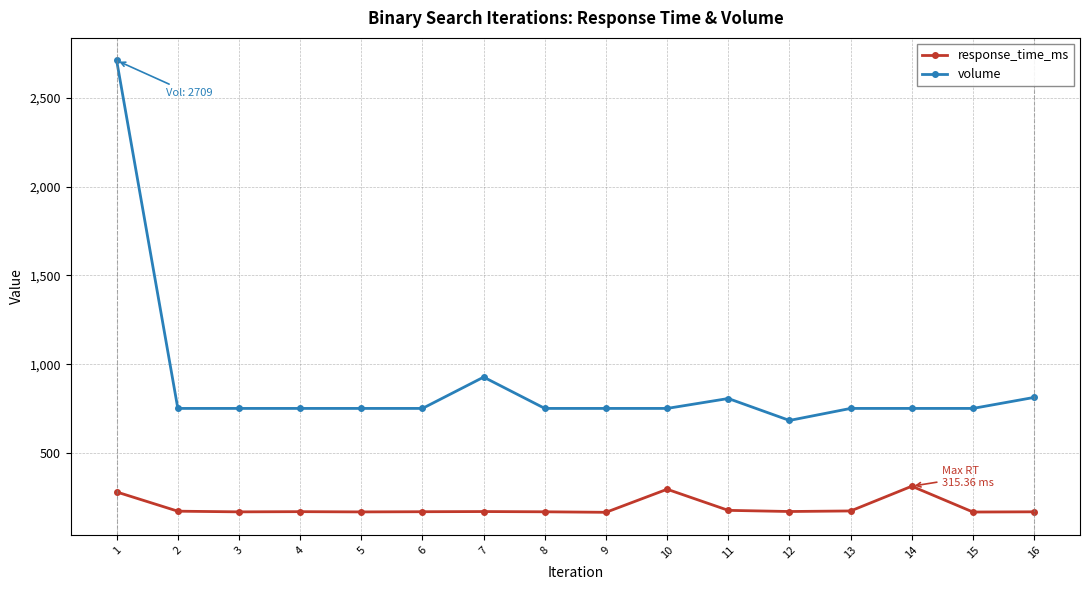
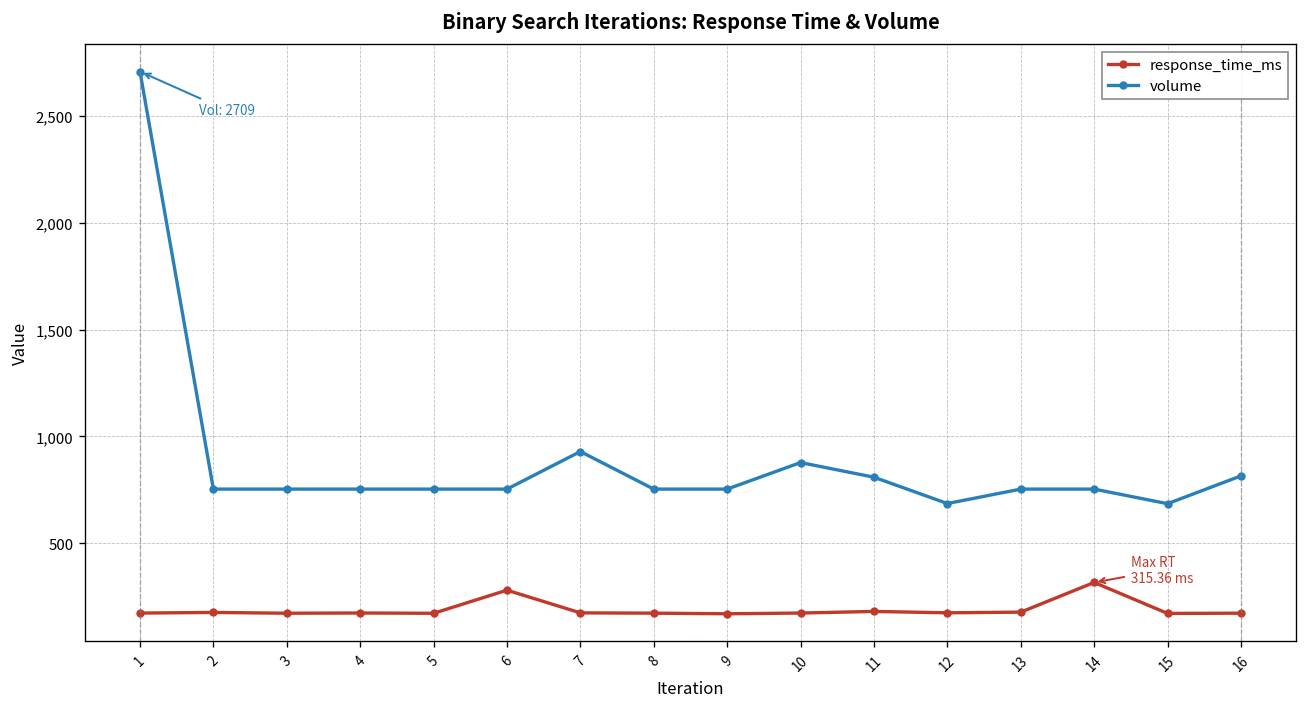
response_time_ms, 1: 280 -> 170
response_time_ms, 6: 170 -> 280
response_time_ms, 10: 300 -> 170
volume, 10: 750 -> 880
volume, 15: 750 -> 680
